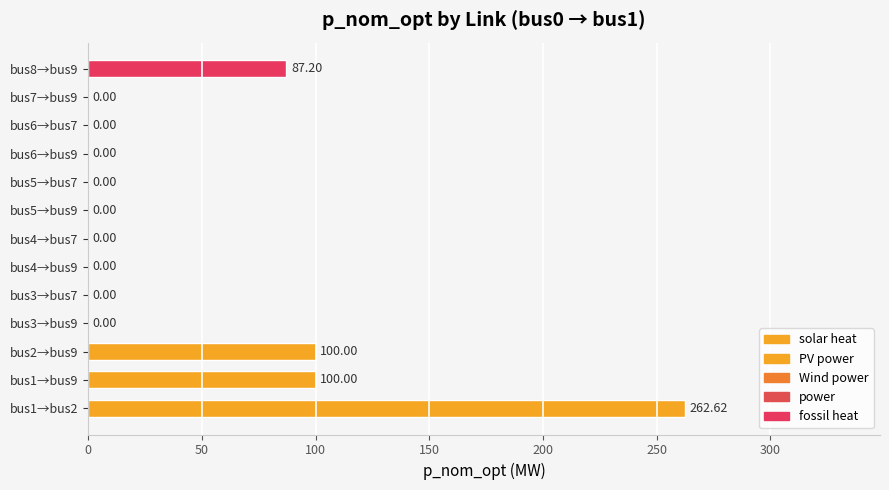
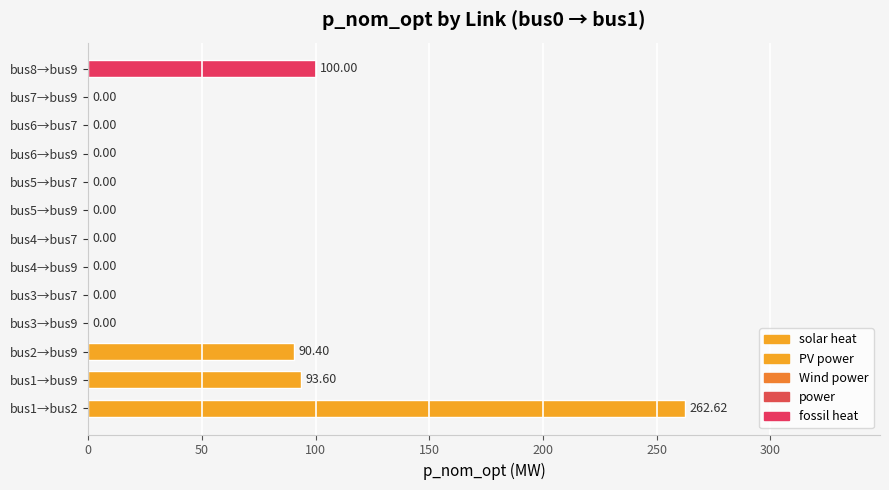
bus8→bus9: 87.20 -> 100.00
bus2→bus9: 100.00 -> 90.40
bus1→bus9: 100.00 -> 93.60
